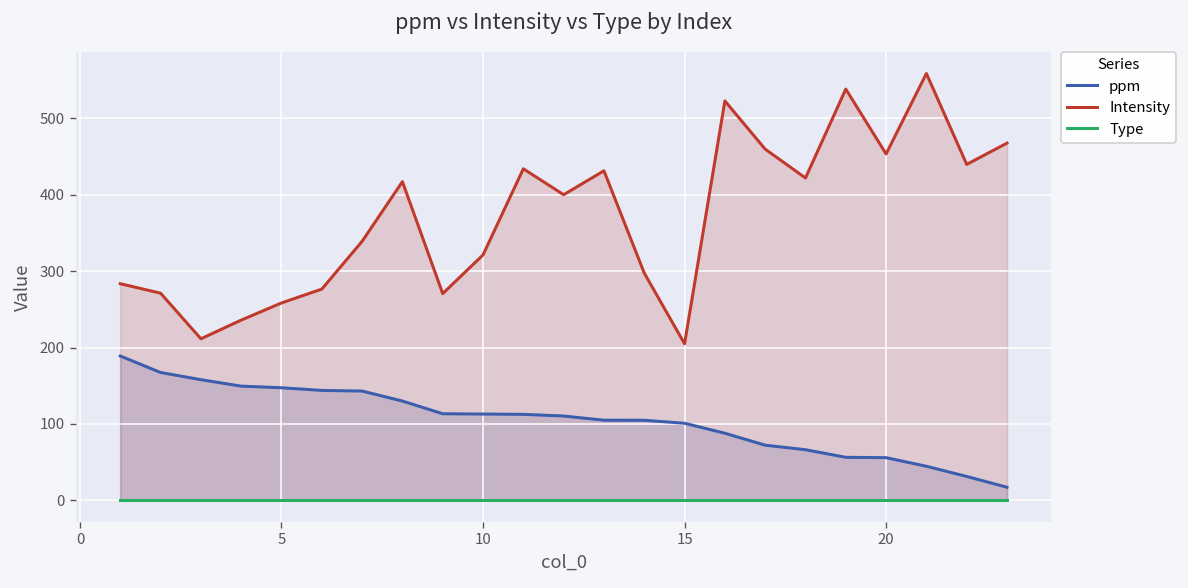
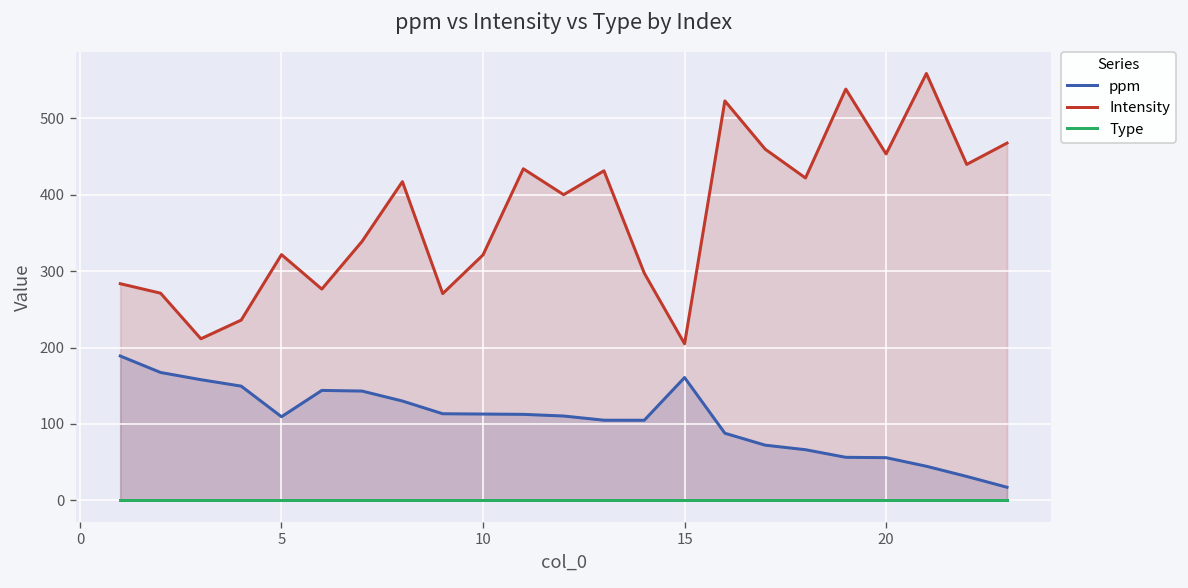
ppm, 5: 150 -> 110
Intensity, 5: 260 -> 320
ppm, 15: 100 -> 160
